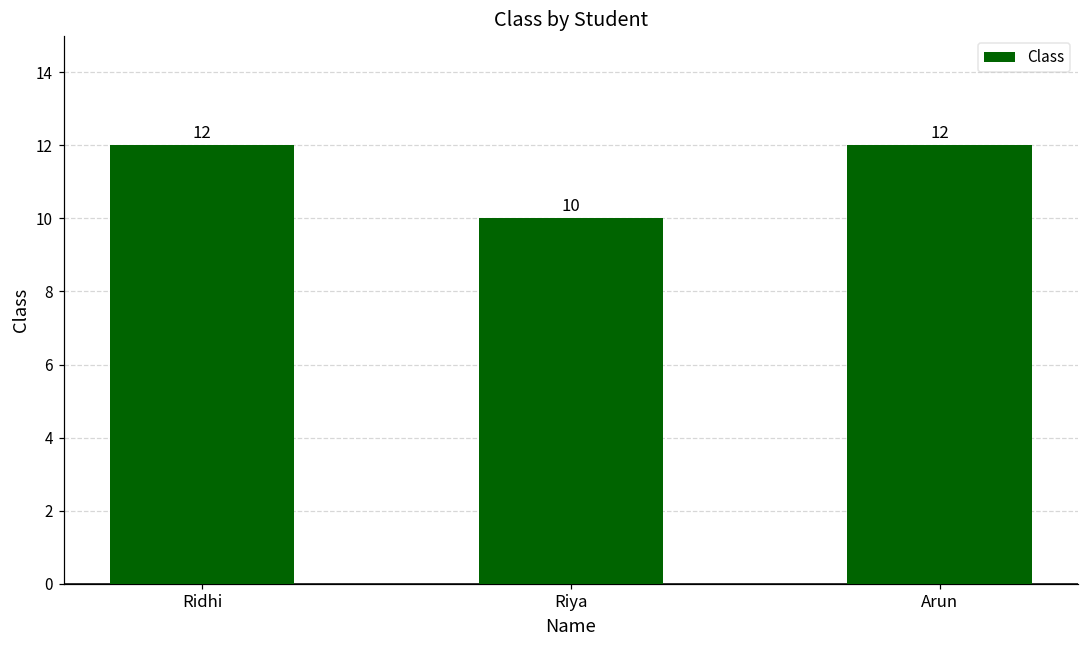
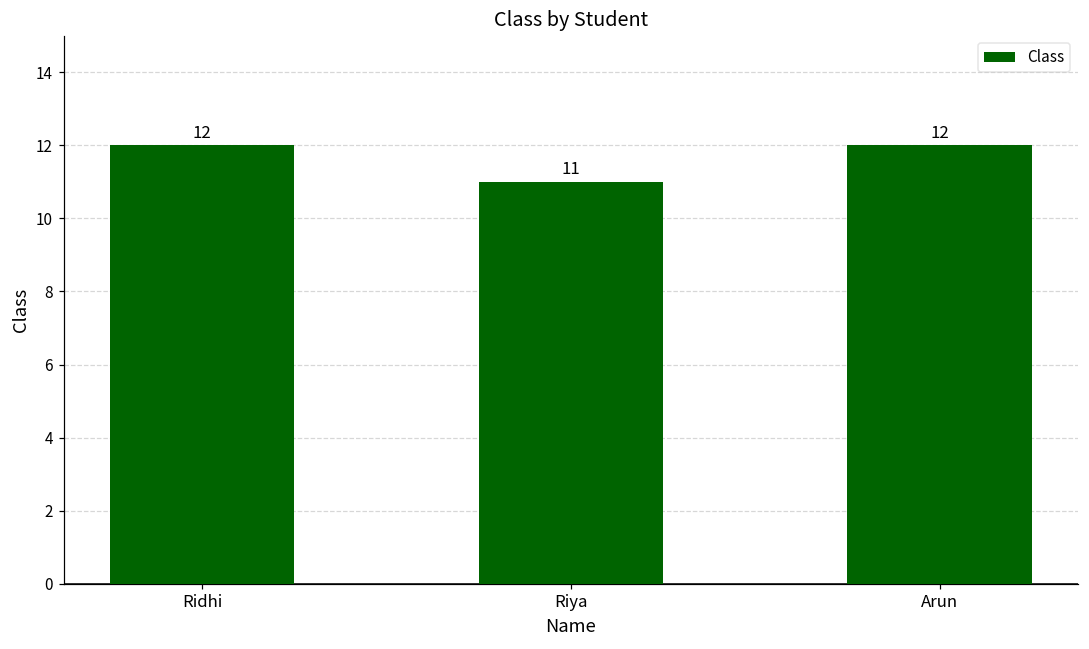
Riya: 10 -> 11
